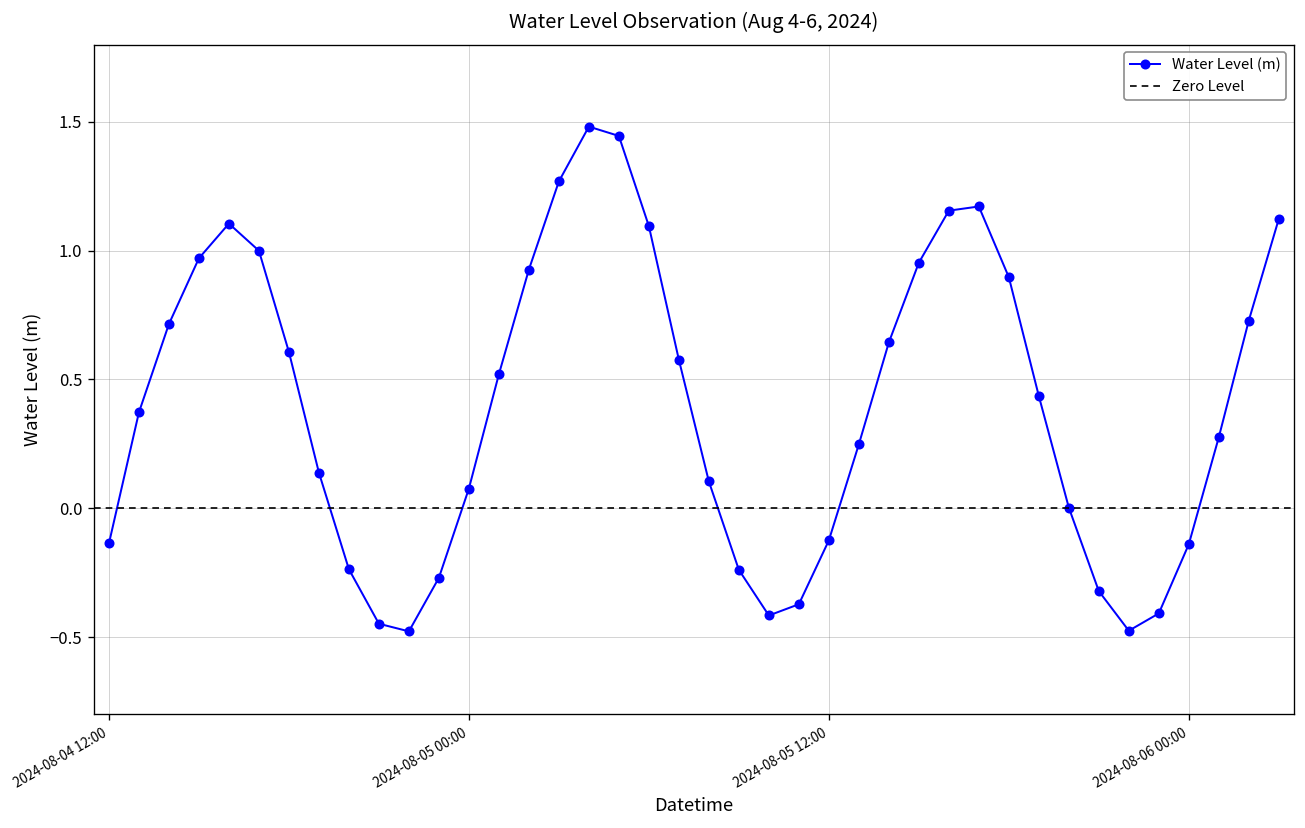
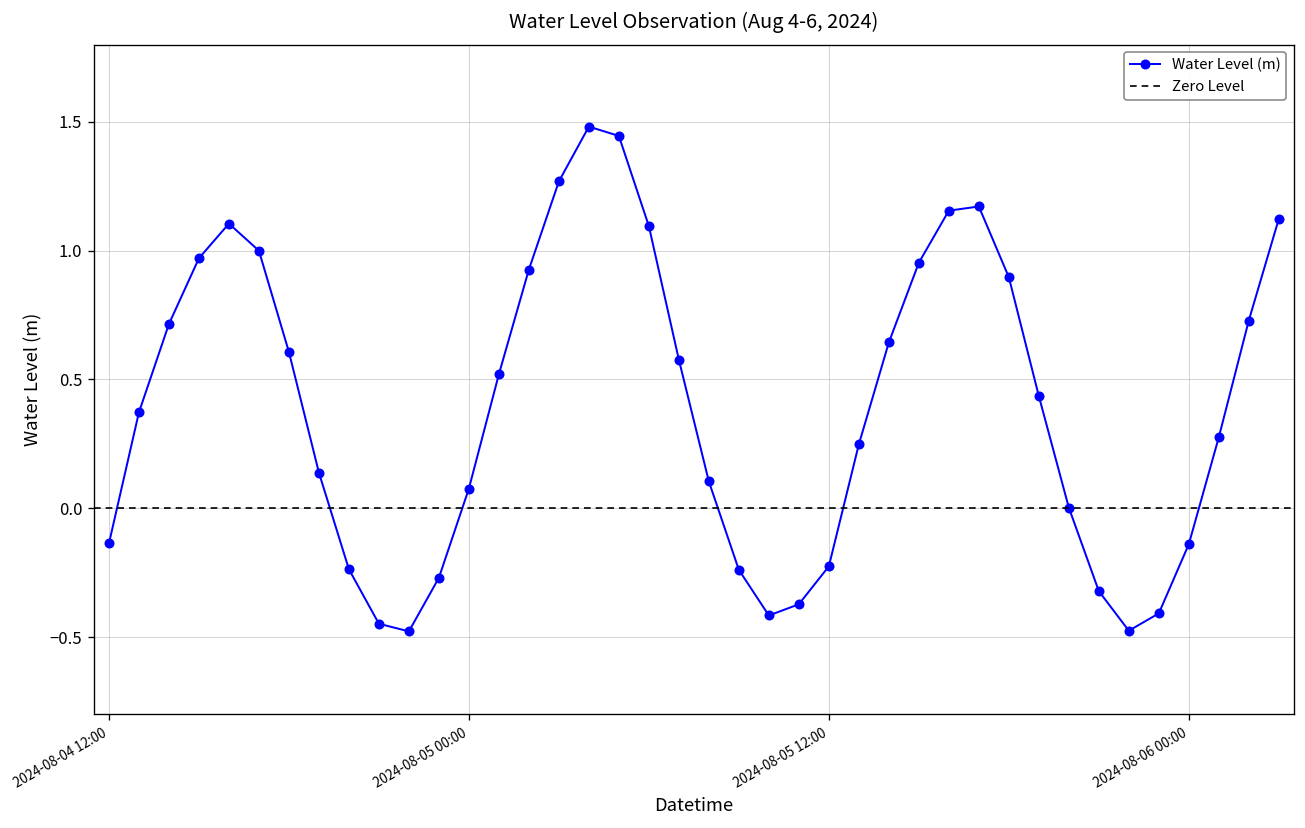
2024-08-05 12:00: -0.12 -> -0.23
